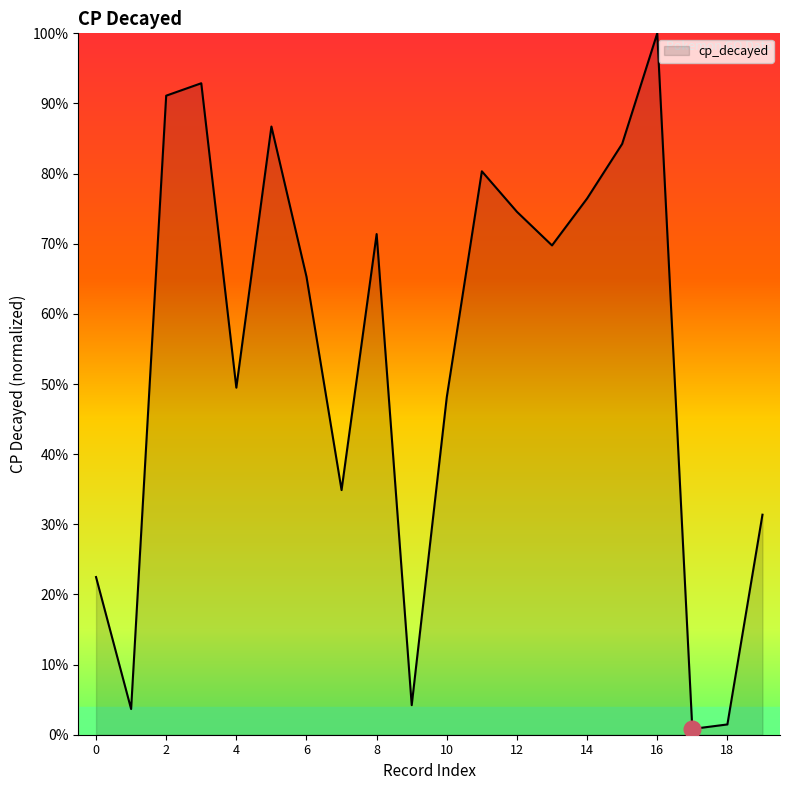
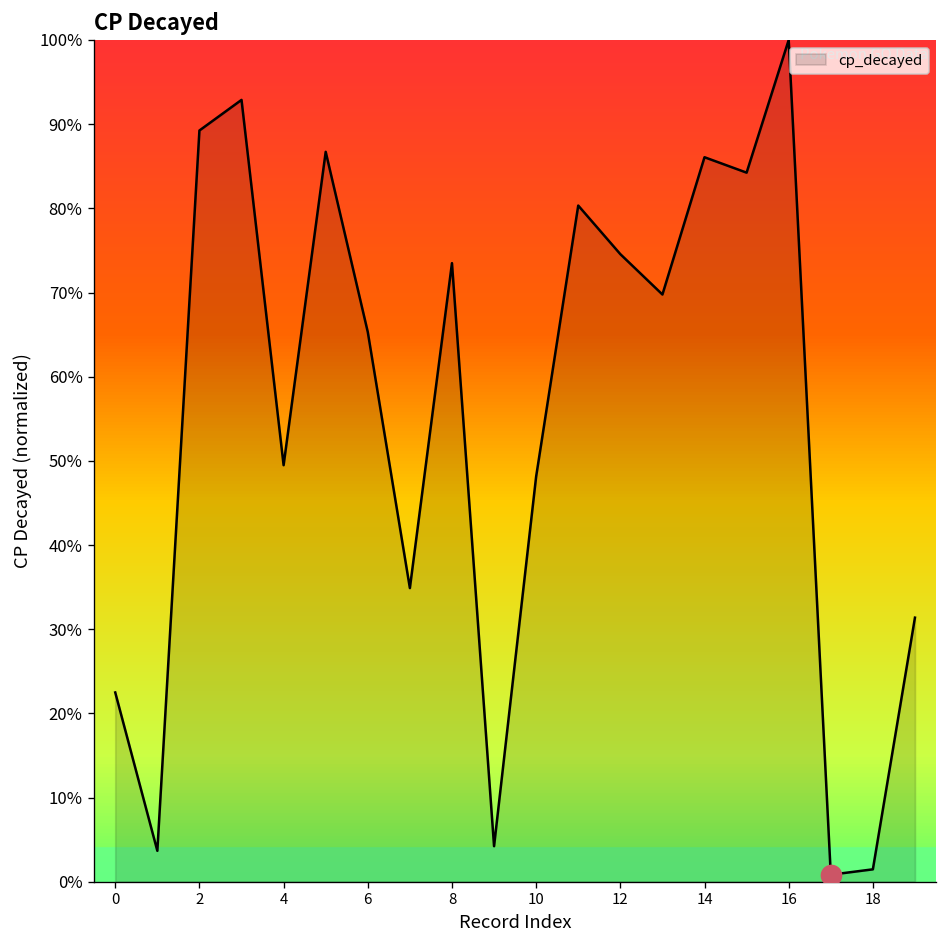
cp_decayed, 2: 91% -> 89%
cp_decayed, 8: 71% -> 73%
cp_decayed, 14: 76% -> 86%
